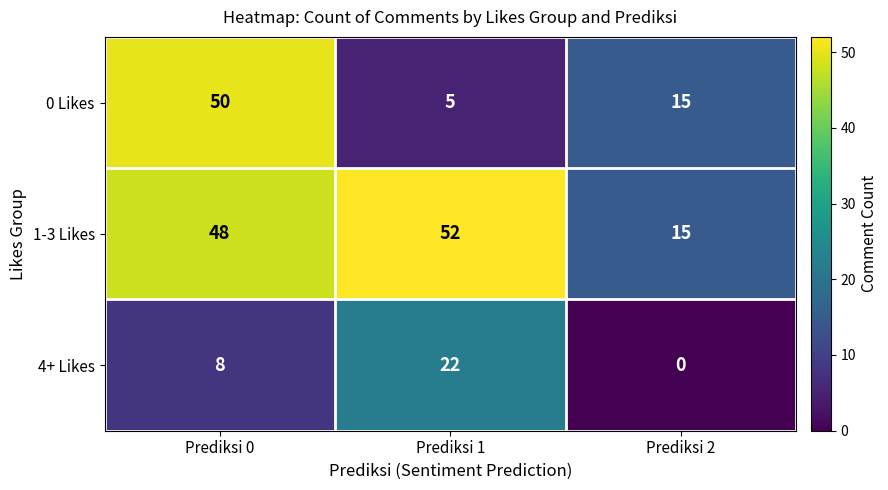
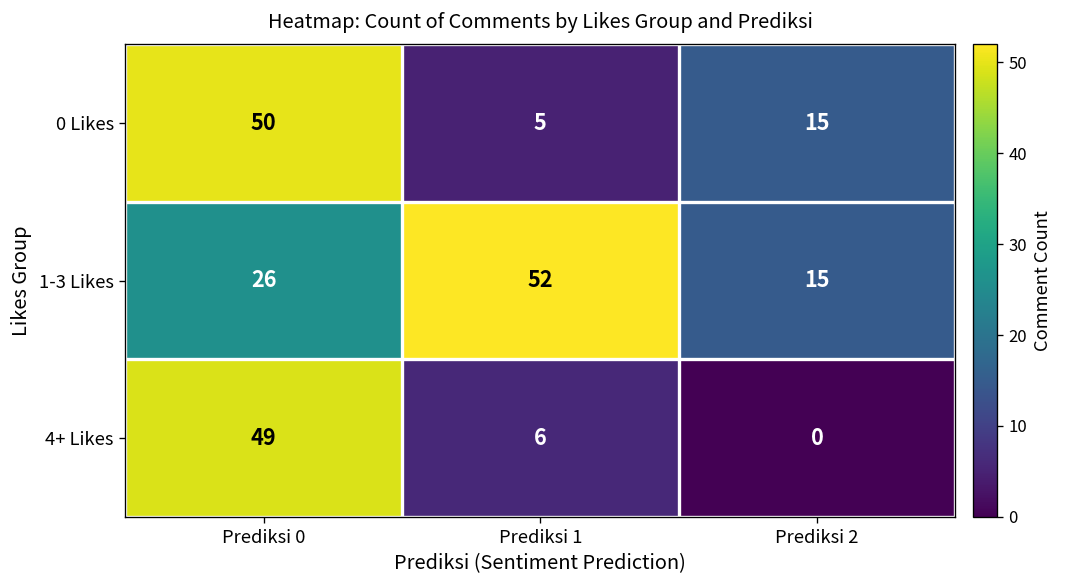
1-3 Likes, Prediksi 0: 48 -> 26
4+ Likes, Prediksi 0: 8 -> 49
4+ Likes, Prediksi 1: 22 -> 6
